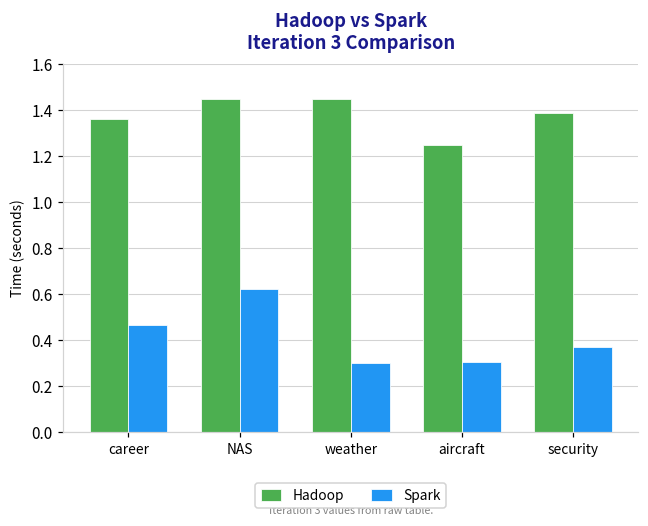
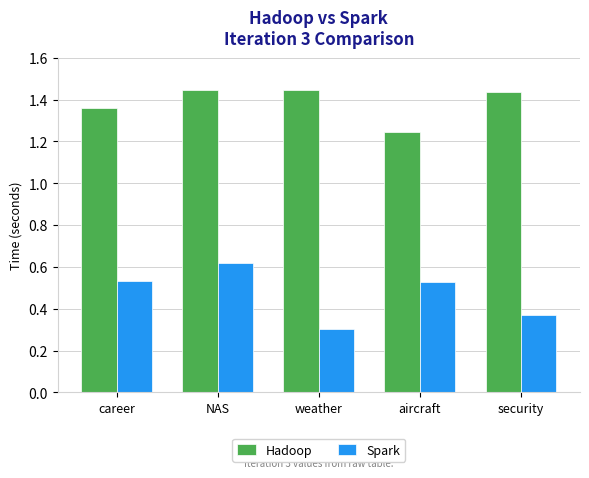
Spark, career: 0.47 -> 0.53
Spark, aircraft: 0.30 -> 0.53
Hadoop, security: 1.39 -> 1.44
